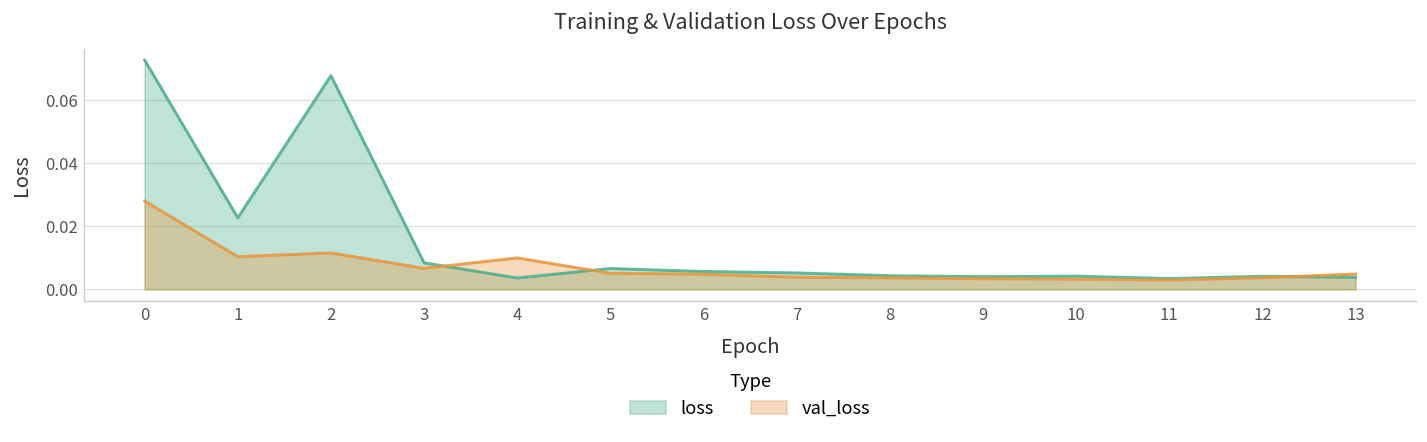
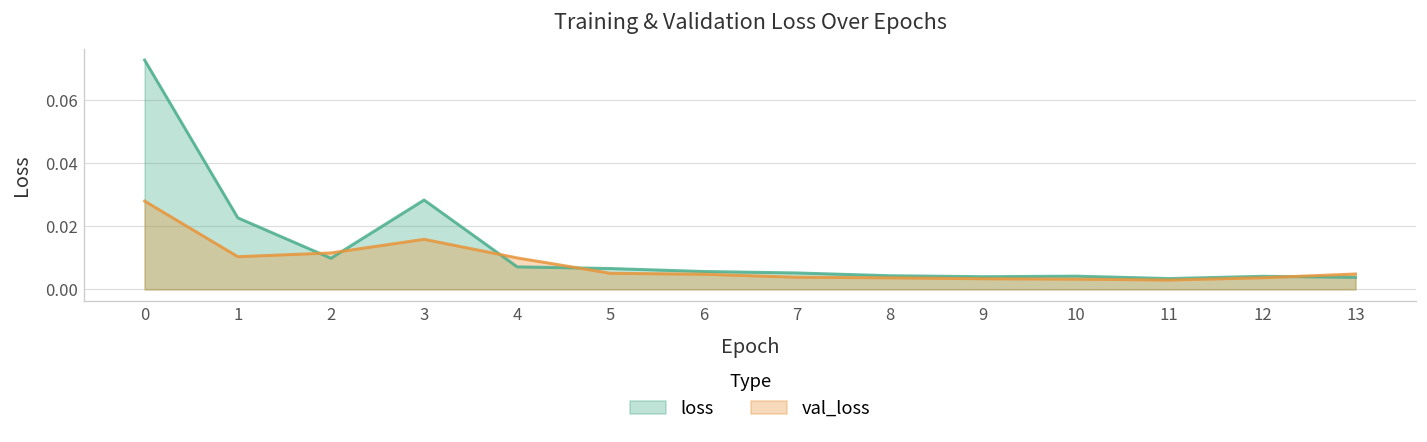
loss, 2: 0.068 -> 0.010
loss, 3: 0.008 -> 0.028
val_loss, 3: 0.007 -> 0.016
loss, 4: 0.004 -> 0.007
